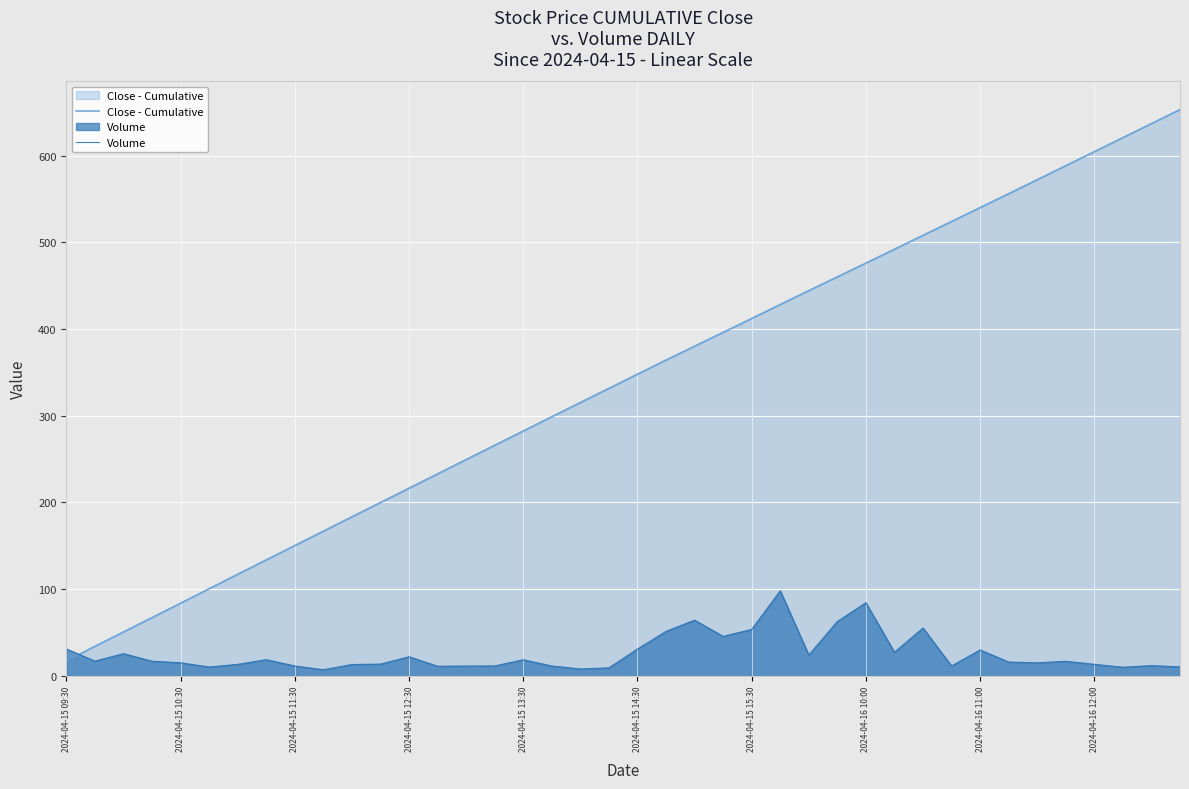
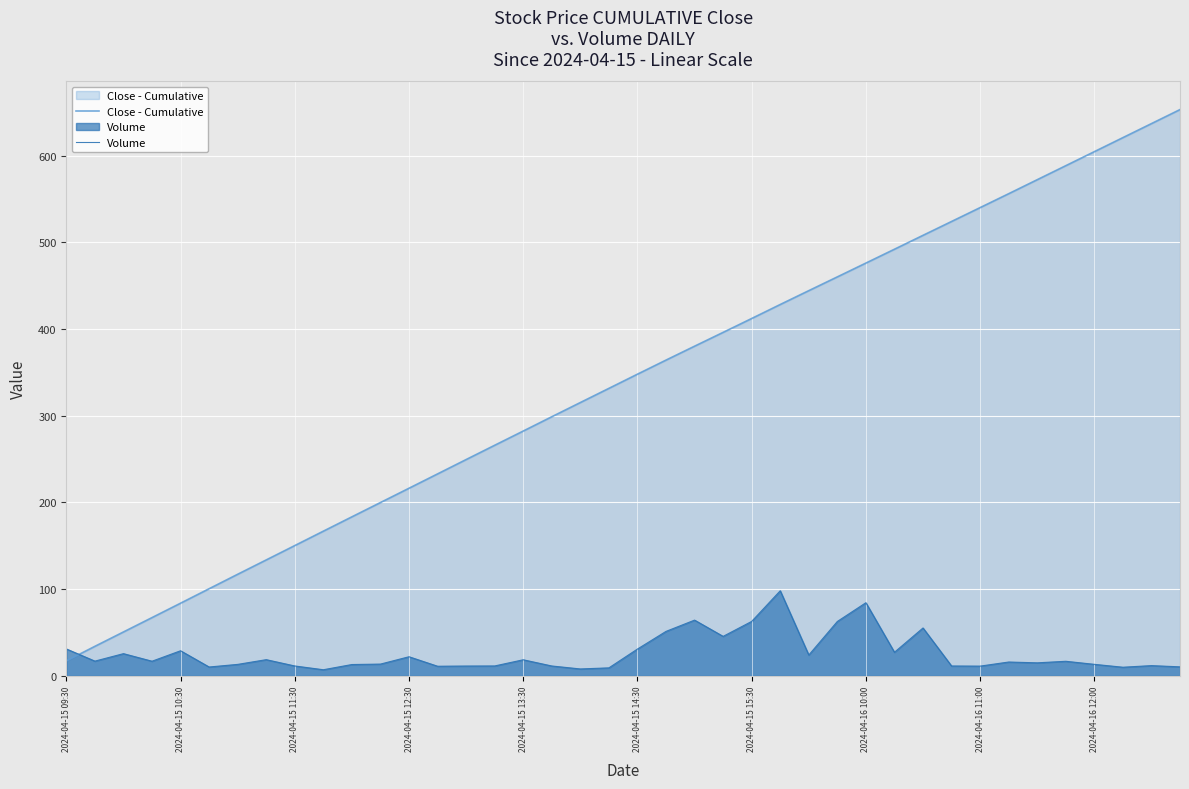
Volume, 2024-04-15 10:30: 10 -> 30
Volume, 2024-04-15 15:30: 50 -> 60
Volume, 2024-04-16 11:00: 30 -> 10
